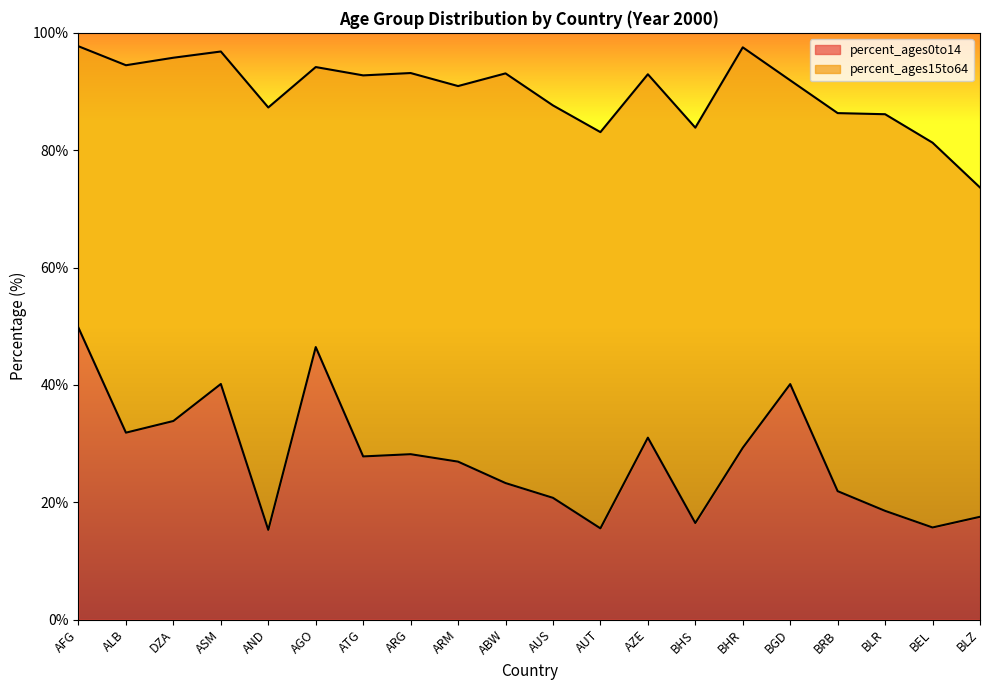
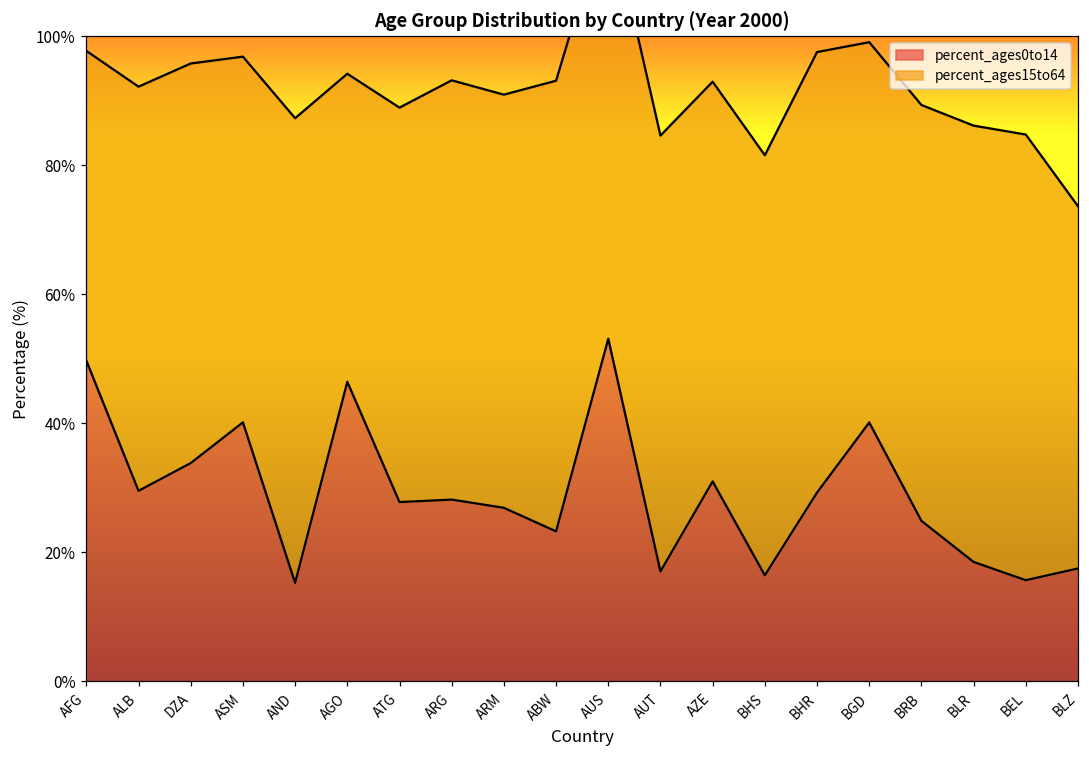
percent_ages0to14, ALB: 32% -> 30%
percent_ages15to64, ATG: 65% -> 61%
percent_ages0to14, AUS: 21% -> 53%
percent_ages0to14, AUT: 16% -> 17%
percent_ages15to64, BHS: 67% -> 65%
percent_ages15to64, BGD: 52% -> 59%
percent_ages0to14, BRB: 22% -> 25%
percent_ages15to64, BEL: 66% -> 69%
